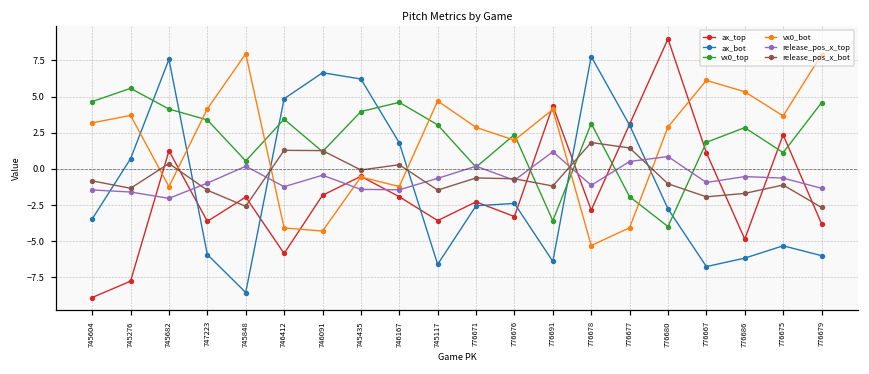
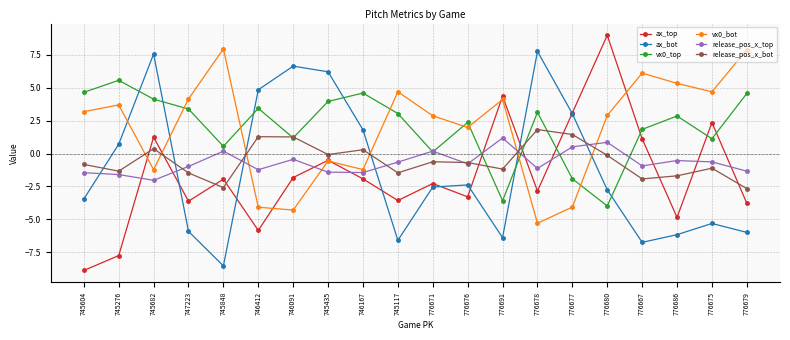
release_pos_x_bot, 776680: -1.0 -> -0.1
vx0_bot, 776675: 3.7 -> 4.7
